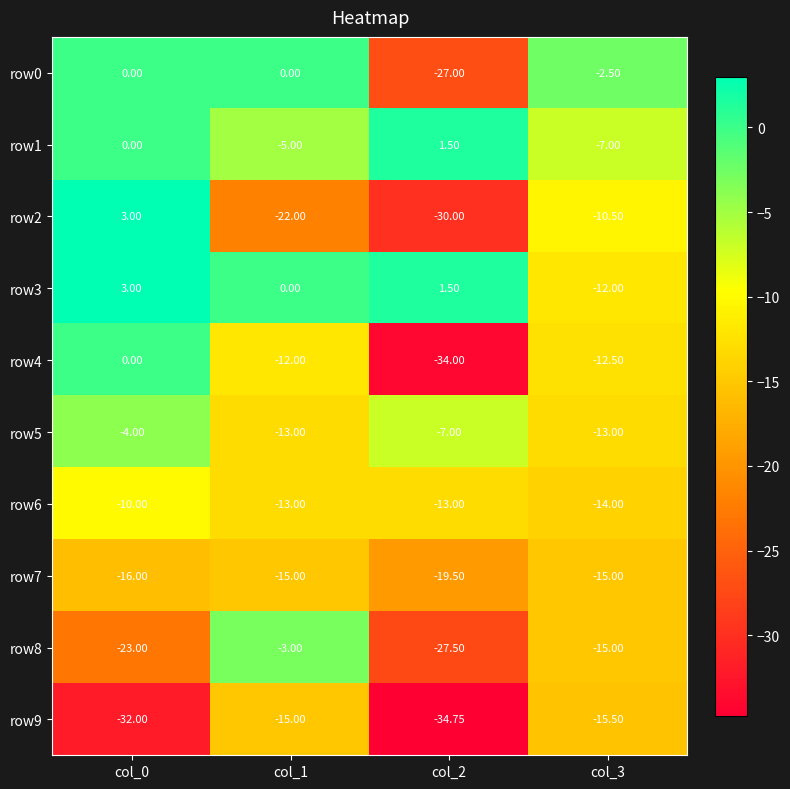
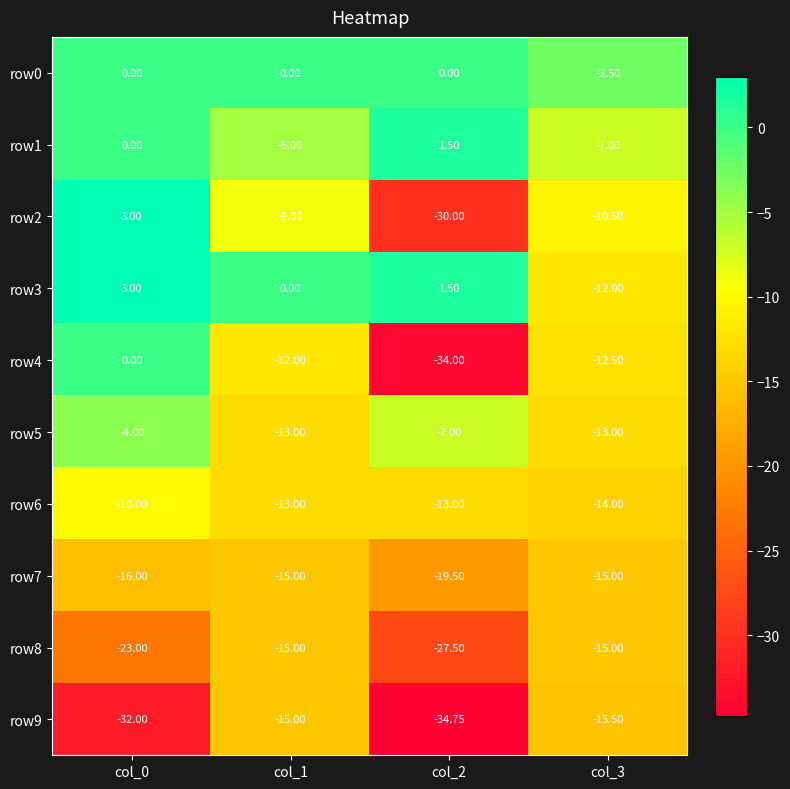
row0, col_2: -27.00 -> 0.00
row2, col_1: -22.00 -> -9.00
row8, col_1: -3.00 -> -15.00
